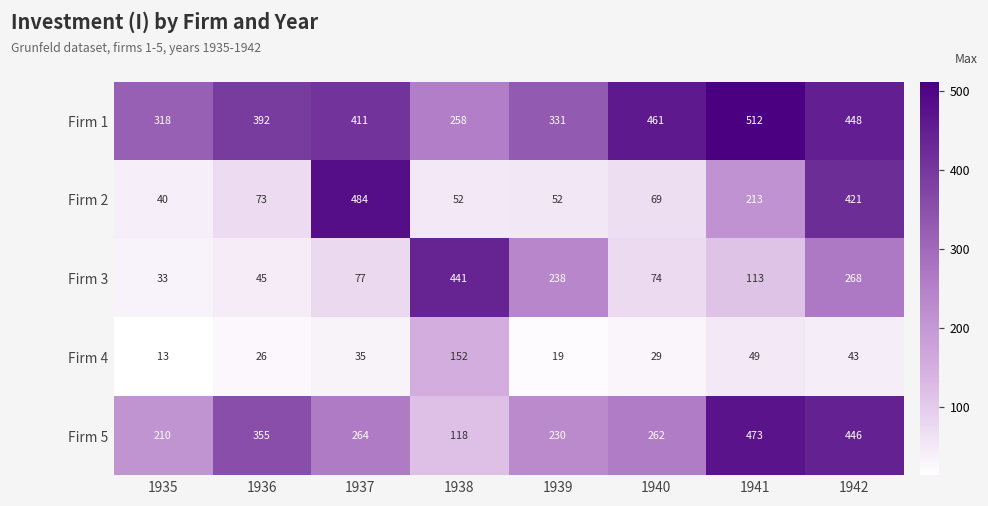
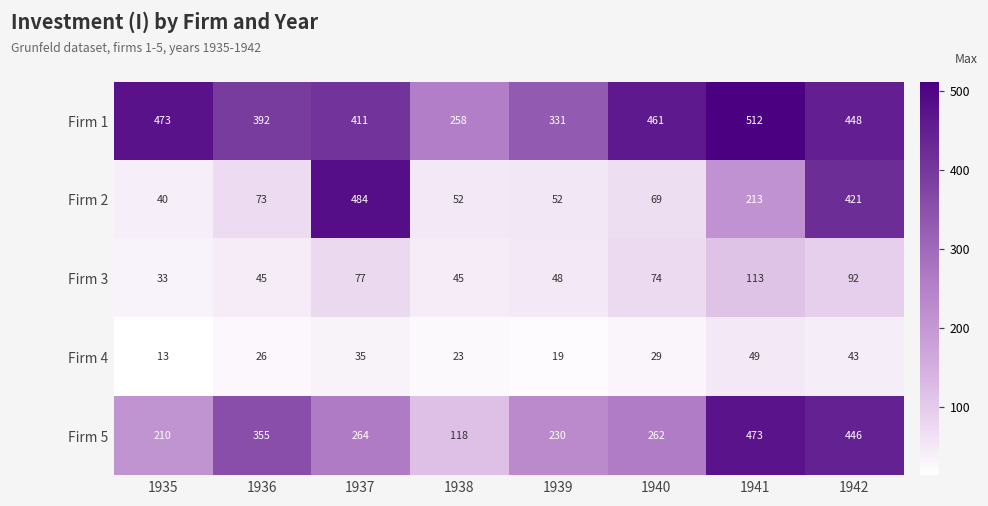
Firm 1, 1935: 318 -> 473
Firm 3, 1938: 441 -> 45
Firm 3, 1939: 238 -> 48
Firm 3, 1942: 268 -> 92
Firm 4, 1938: 152 -> 23
